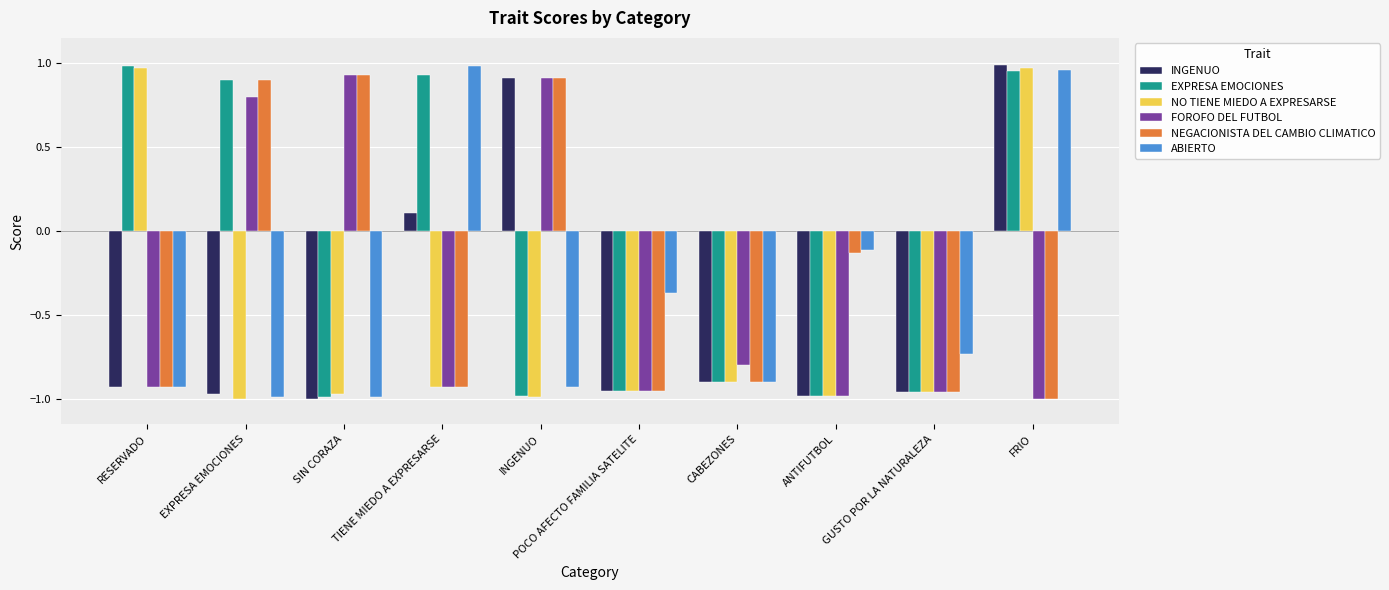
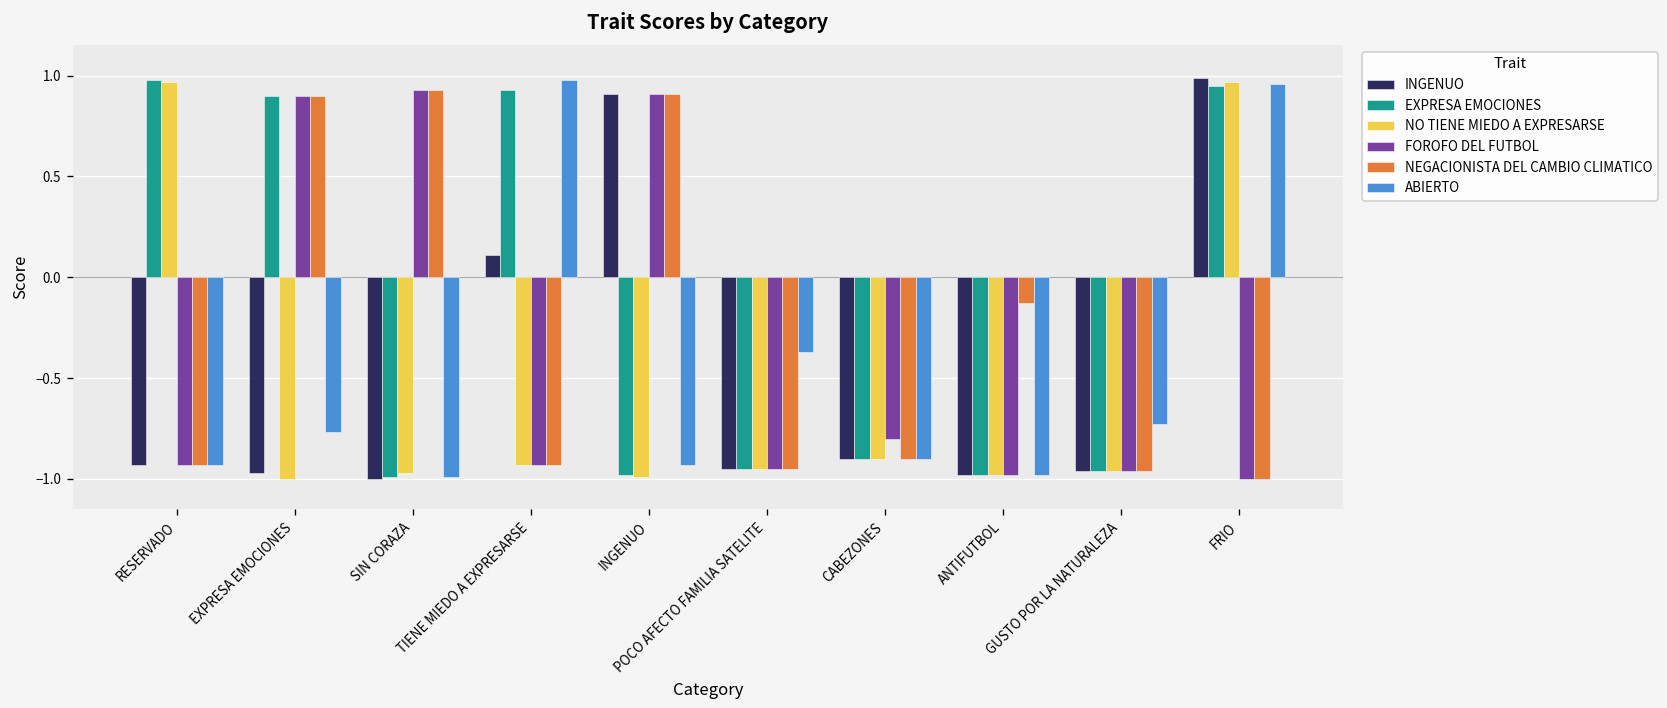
FOROFO DEL FUTBOL, EXPRESA EMOCIONES: 0.8 -> 0.9
ABIERTO, EXPRESA EMOCIONES: -0.99 -> -0.77
ABIERTO, ANTIFUTBOL: -0.11 -> -0.98
